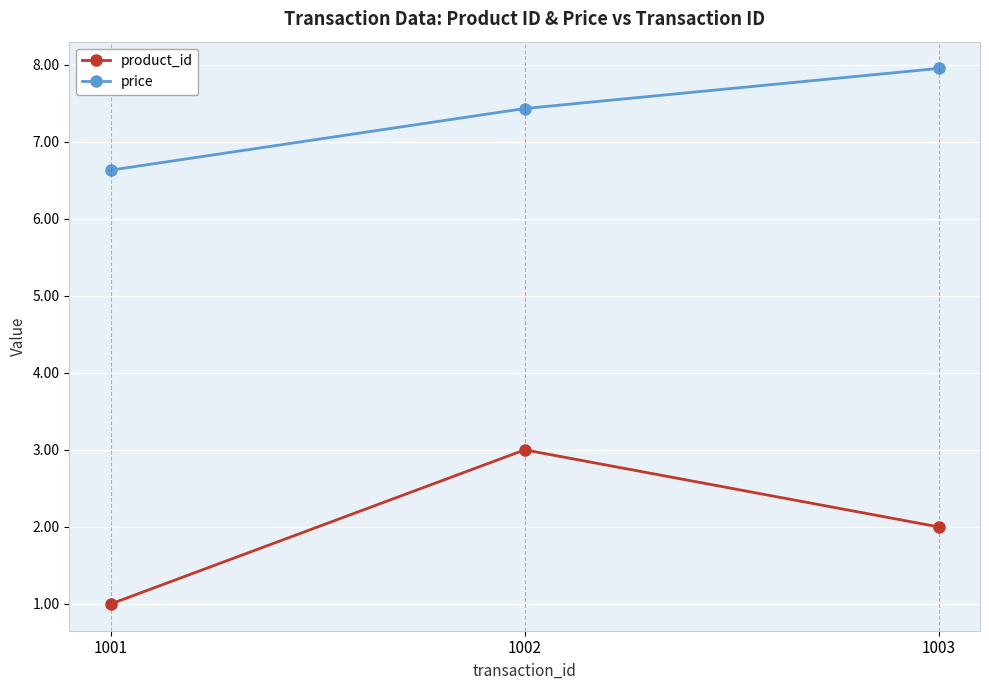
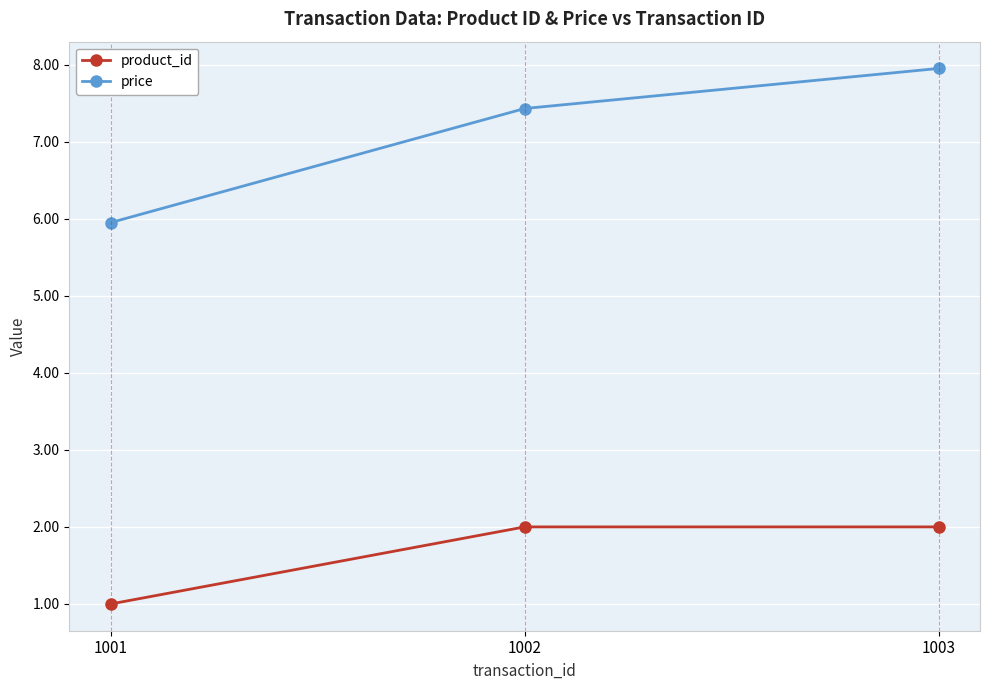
price, 1001: 6.6 -> 6.0
product_id, 1002: 3 -> 2
